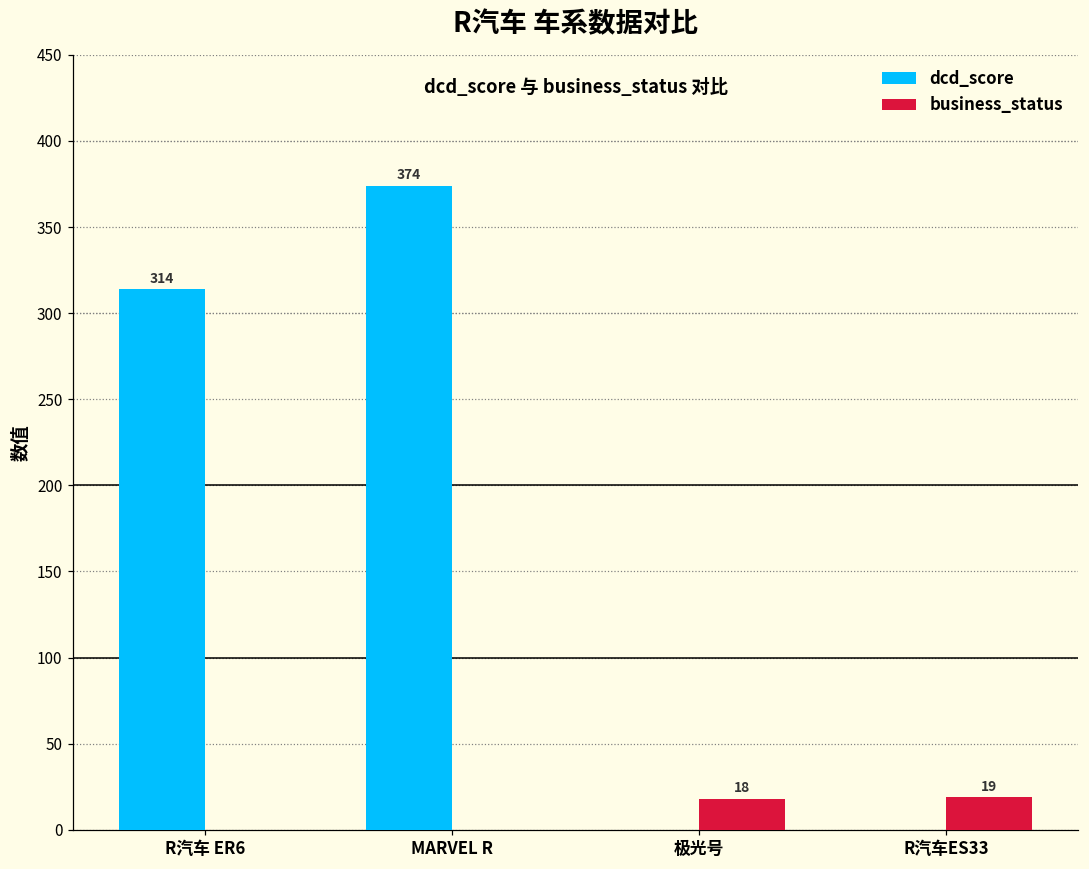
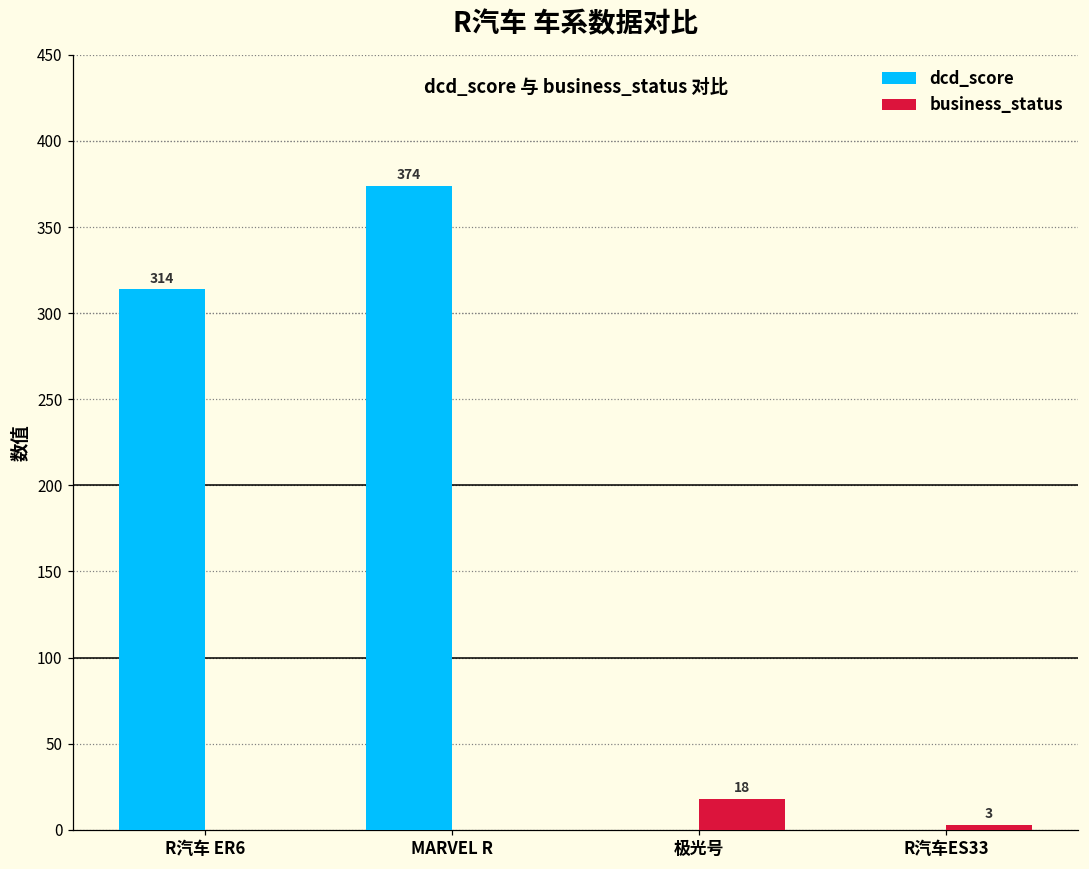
business_status, R汽车ES33: 19 -> 3
